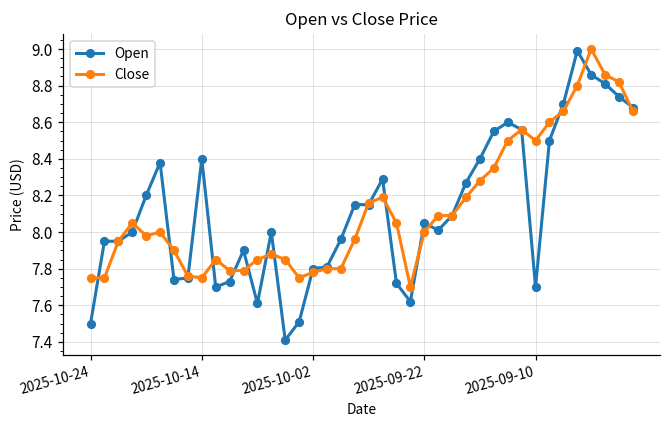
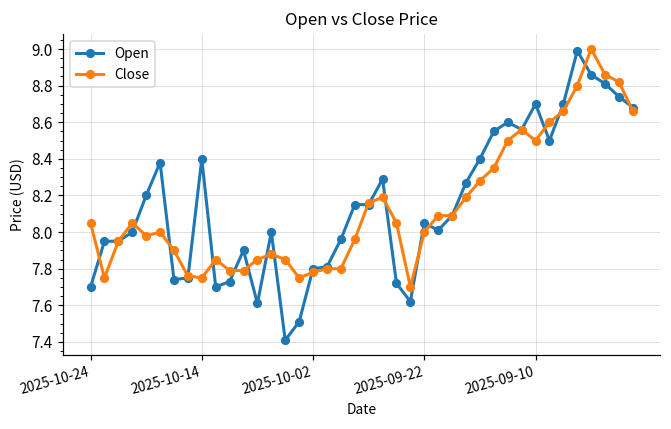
Open, 2025-10-24: 7.5 -> 7.7
Close, 2025-10-24: 7.75 -> 8.05
Open, 2025-09-10: 7.7 -> 8.7
